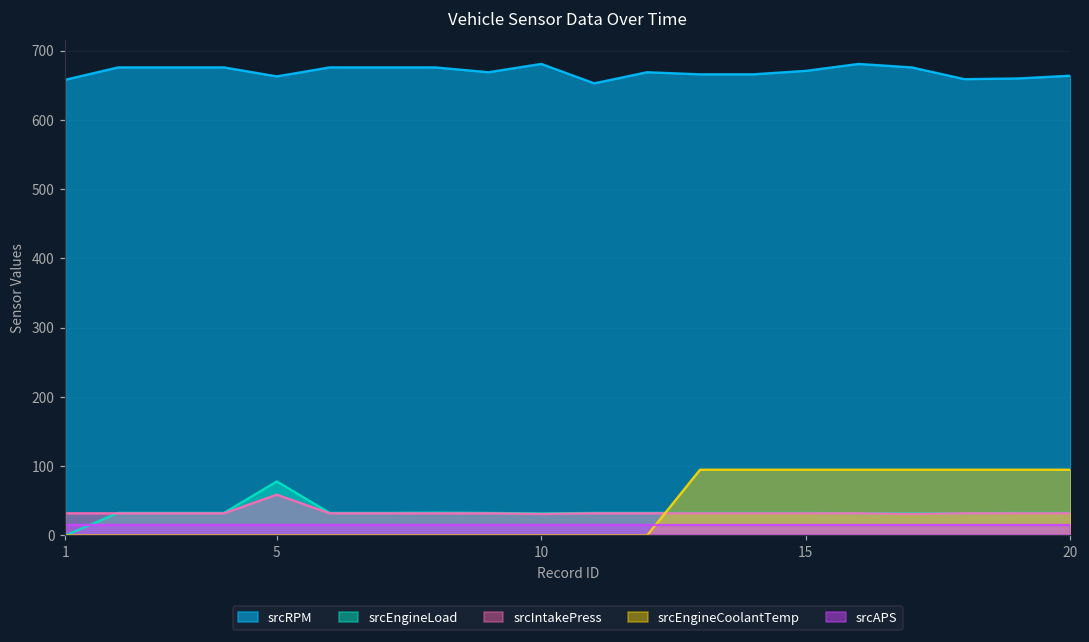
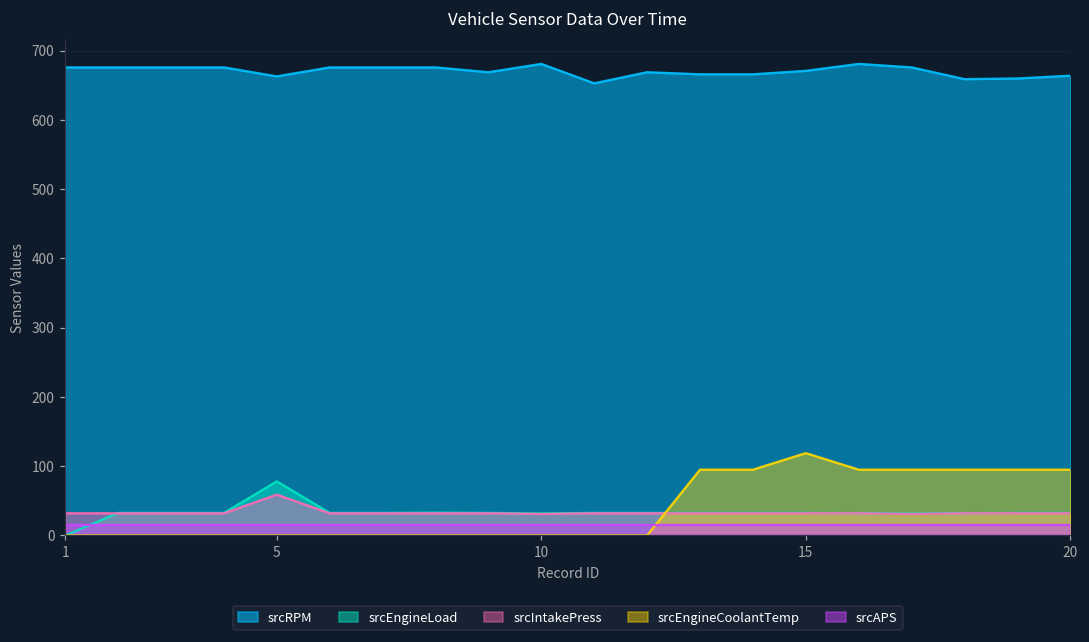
srcRPM, 1: 660 -> 680
srcEngineCoolantTemp, 15: 100 -> 120
